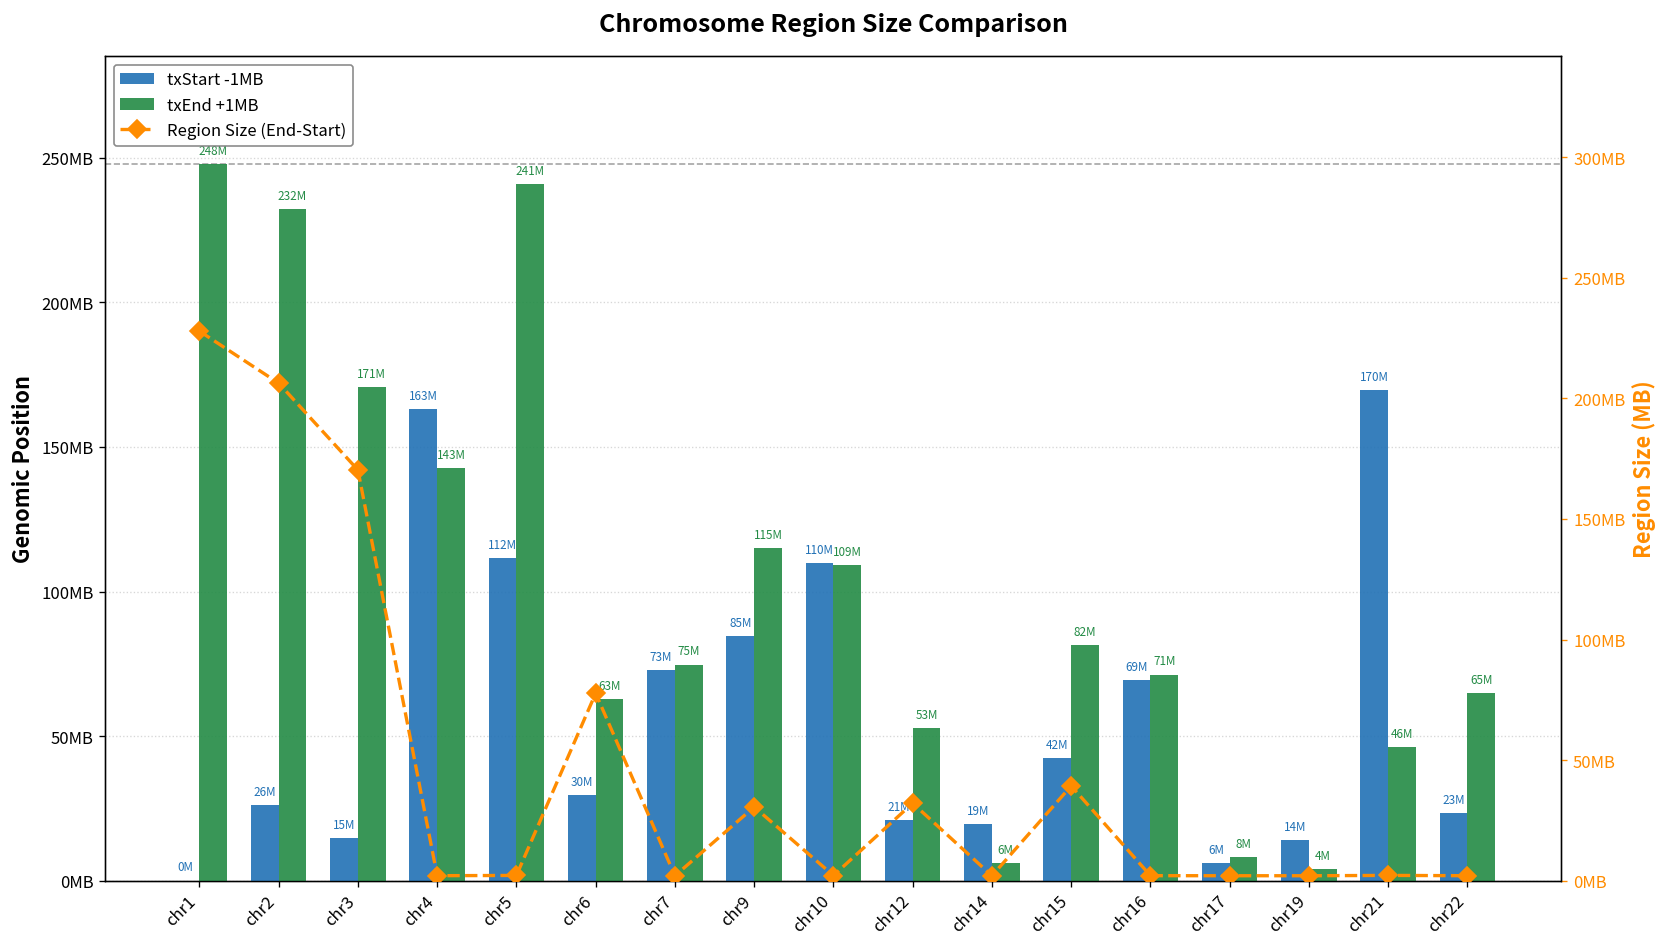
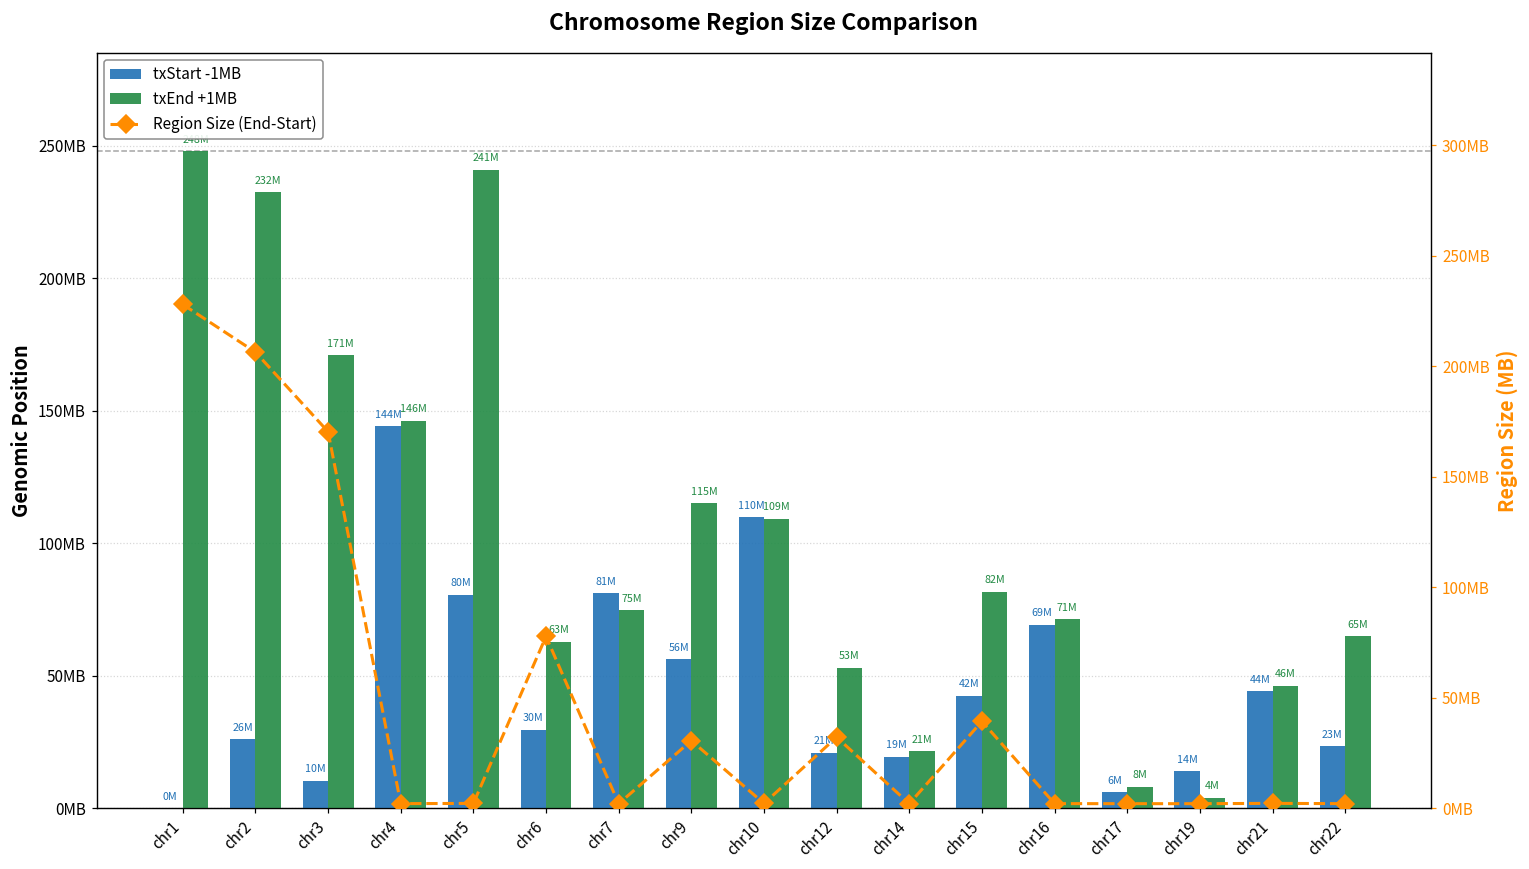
txStart -1MB, chr3: 15M -> 10M
txStart -1MB, chr4: 163M -> 144M
txEnd +1MB, chr4: 143M -> 146M
txStart -1MB, chr5: 112M -> 80M
txStart -1MB, chr7: 73M -> 81M
txStart -1MB, chr9: 85M -> 56M
txEnd +1MB, chr14: 6M -> 21M
txStart -1MB, chr21: 170M -> 44M
